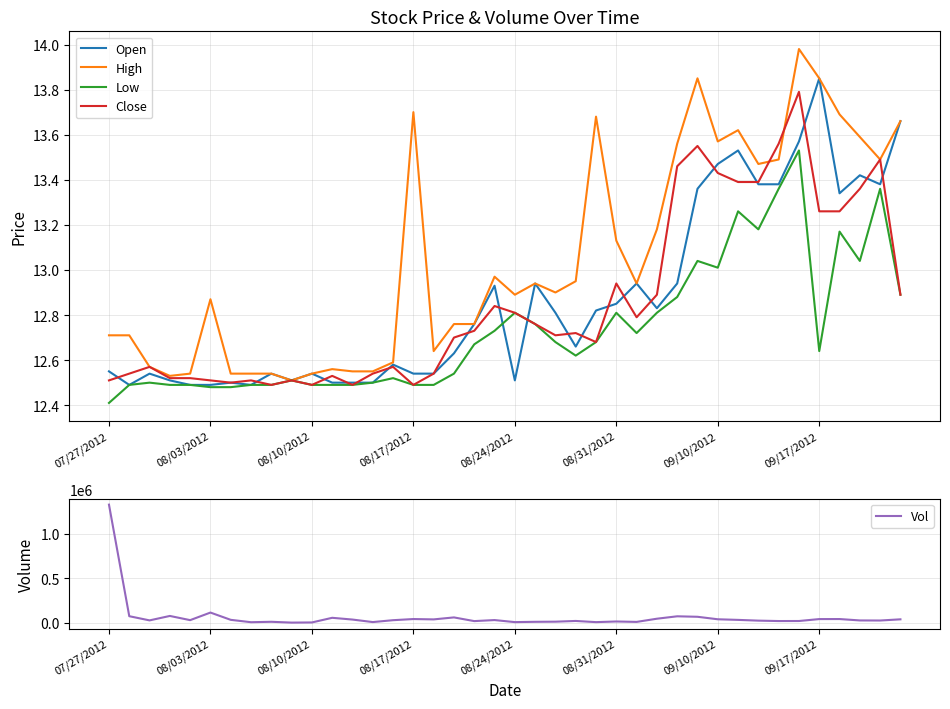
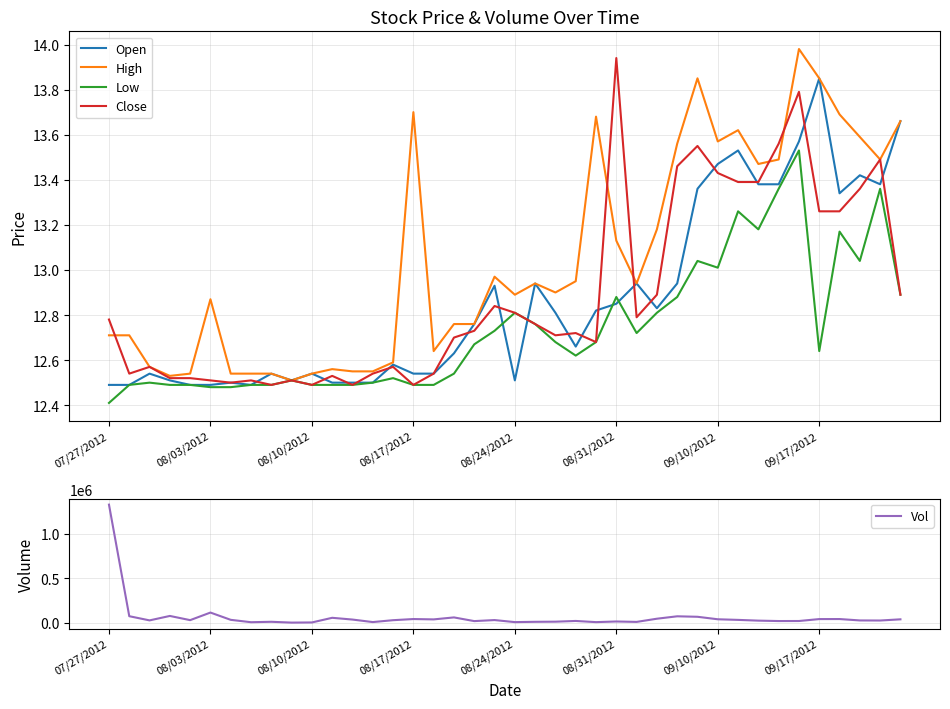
Stock Price & Volume Over Time, Open, 07/27/2012: 12.55 -> 12.49
Stock Price & Volume Over Time, Close, 07/27/2012: 12.51 -> 12.78
Stock Price & Volume Over Time, Low, 08/31/2012: 12.81 -> 12.88
Stock Price & Volume Over Time, Close, 08/31/2012: 12.94 -> 13.94
